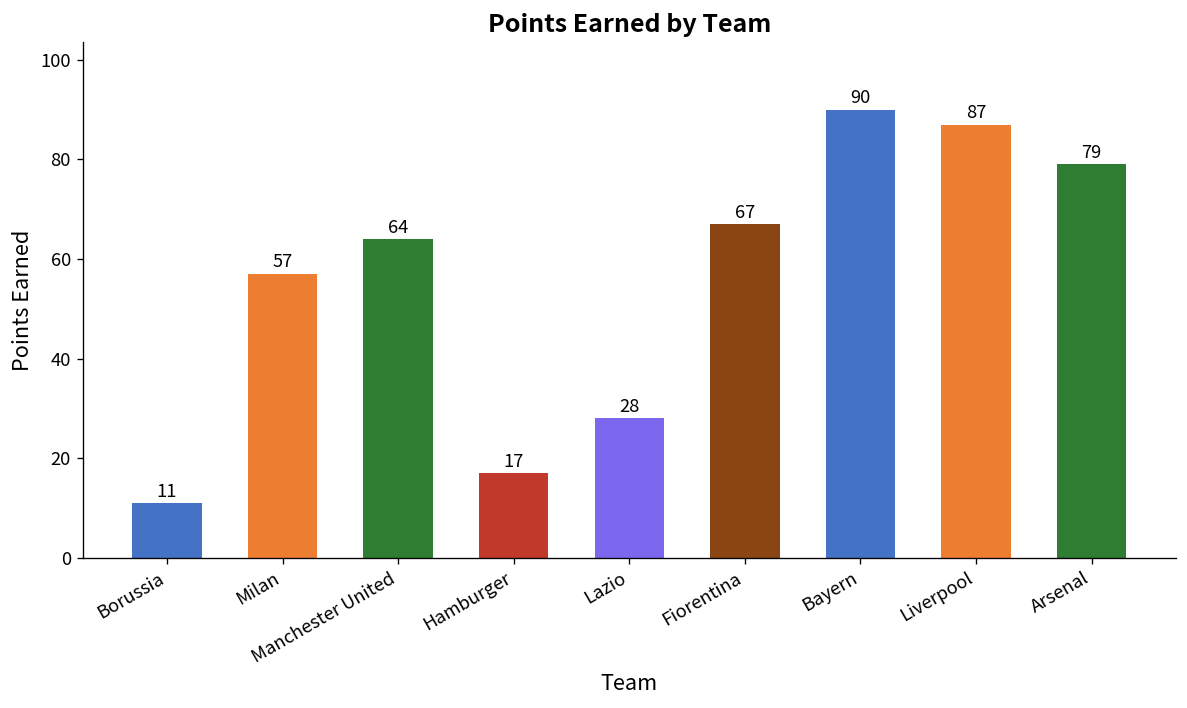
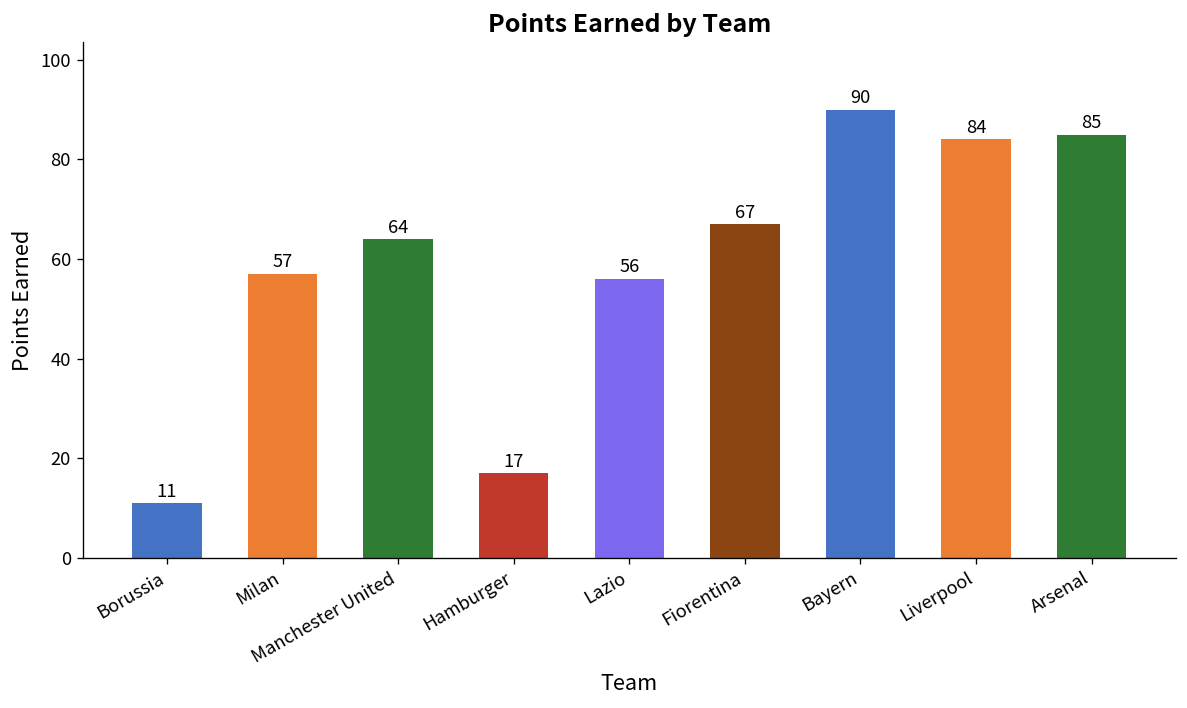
Lazio: 28 -> 56
Liverpool: 87 -> 84
Arsenal: 79 -> 85
